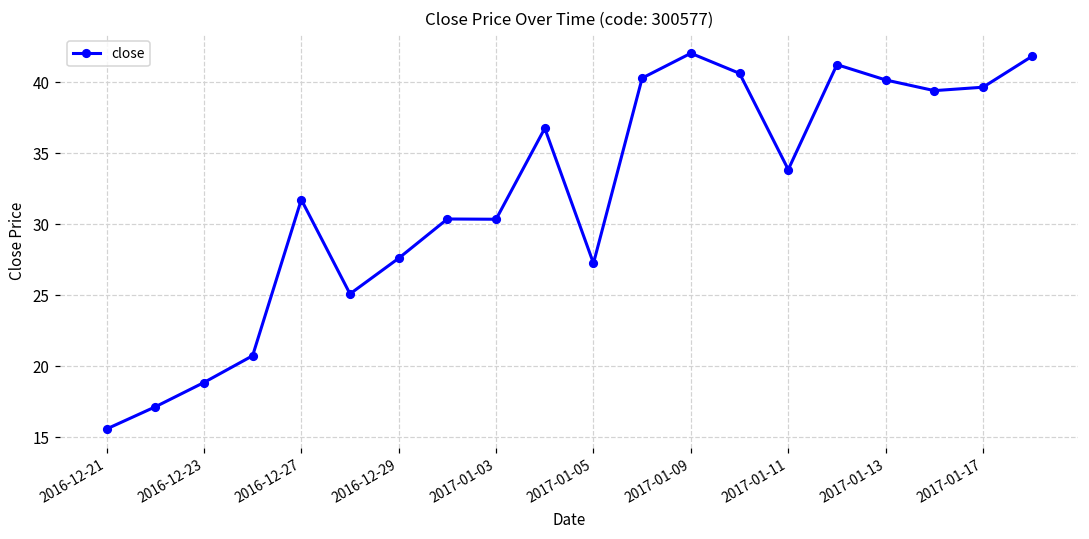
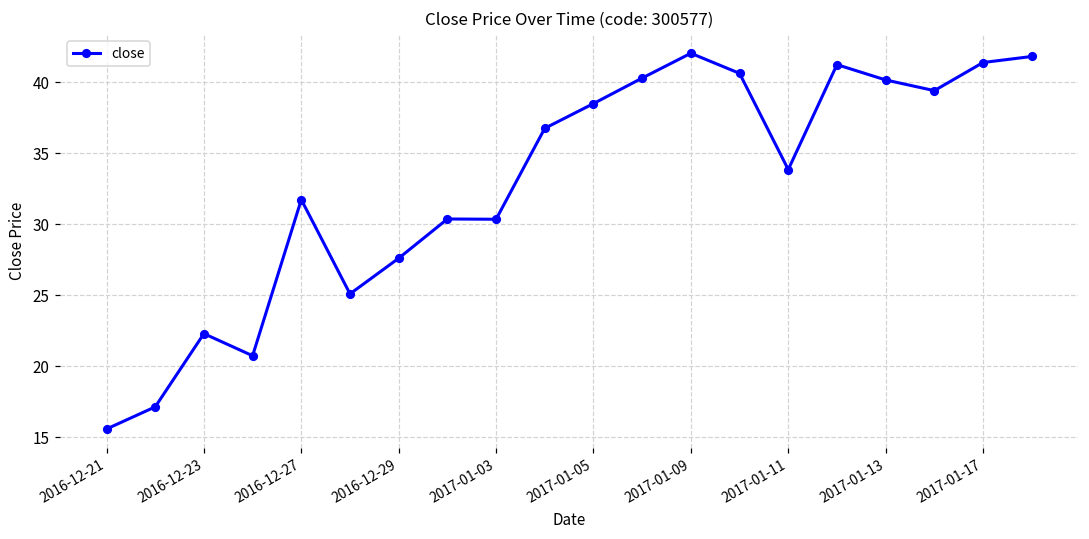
2016-12-23: 18.9 -> 22.3
2017-01-05: 27.2 -> 38.5
2017-01-17: 39.6 -> 41.4
